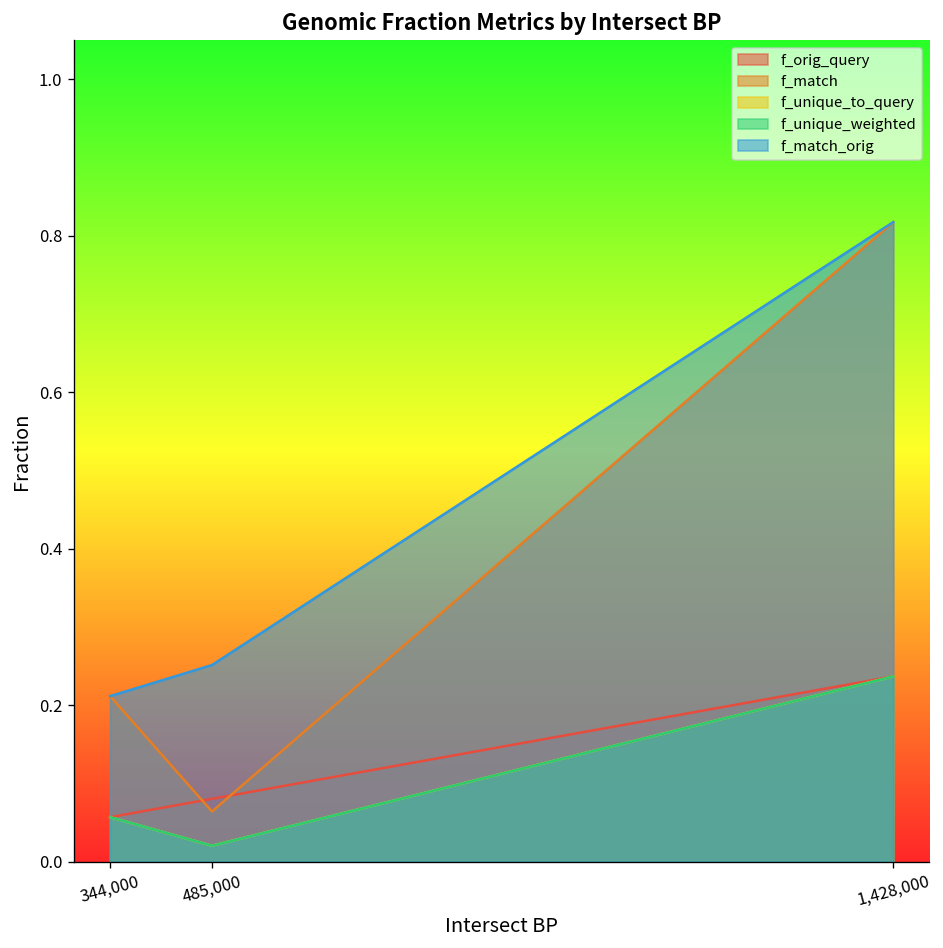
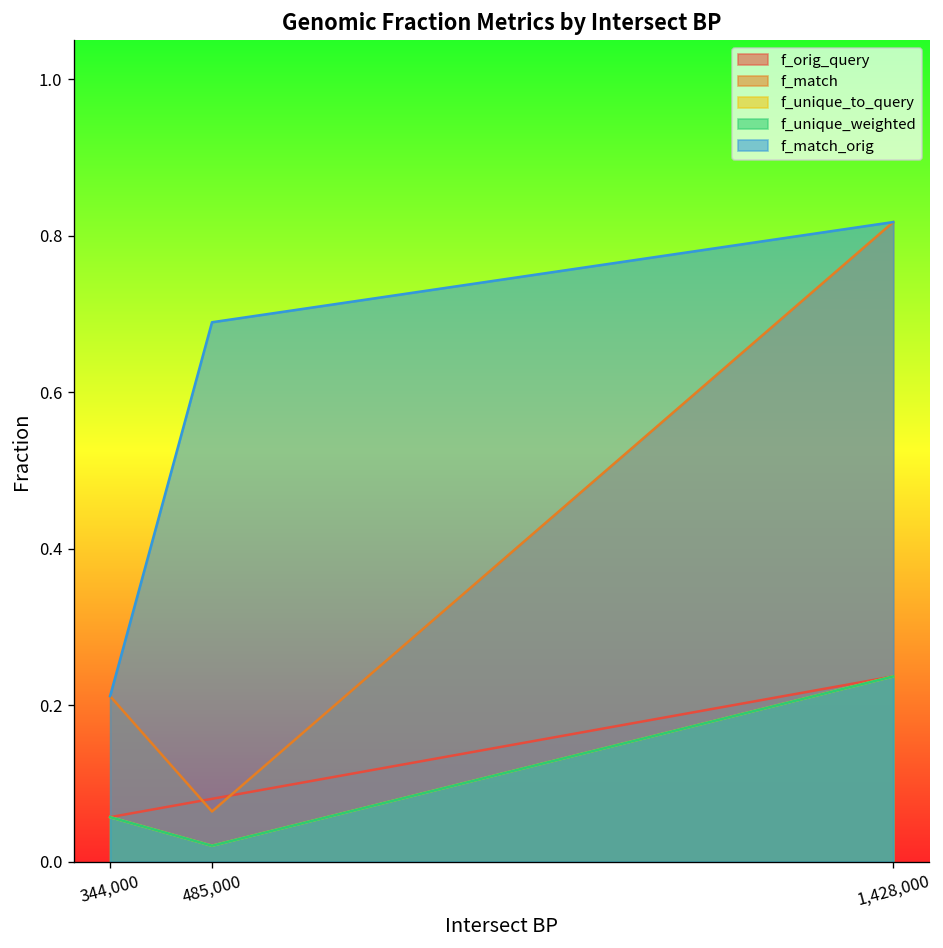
f_match_orig, 485,000: 0.25 -> 0.69
